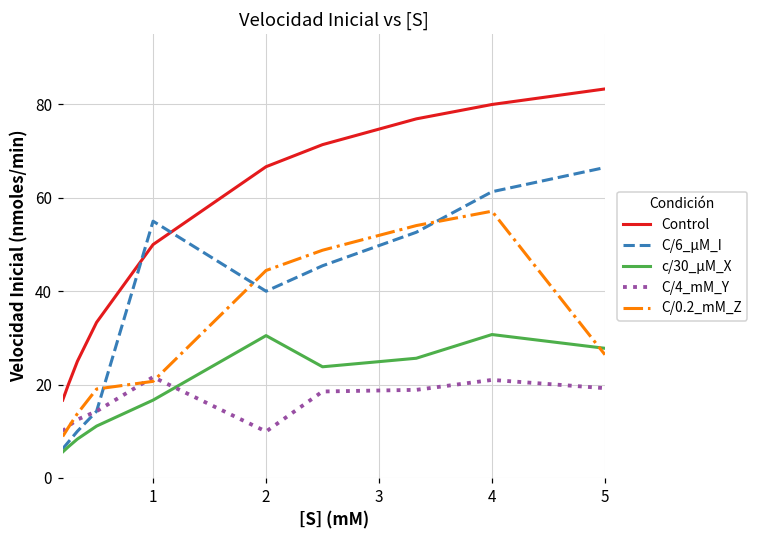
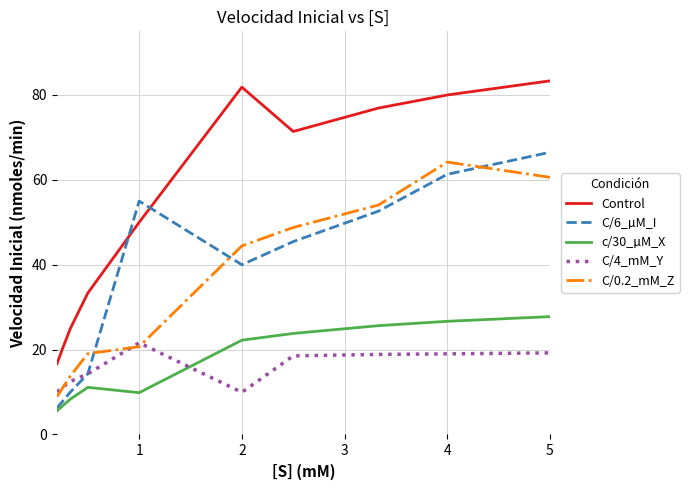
c/30_µM_X, 1: 17 -> 10
Control, 2: 67 -> 82
c/30_µM_X, 2: 30 -> 22
c/30_µM_X, 4: 31 -> 27
C/4_mM_Y, 4: 21 -> 19
C/0.2_mM_Z, 4: 57 -> 64
C/0.2_mM_Z, 5: 26 -> 61
